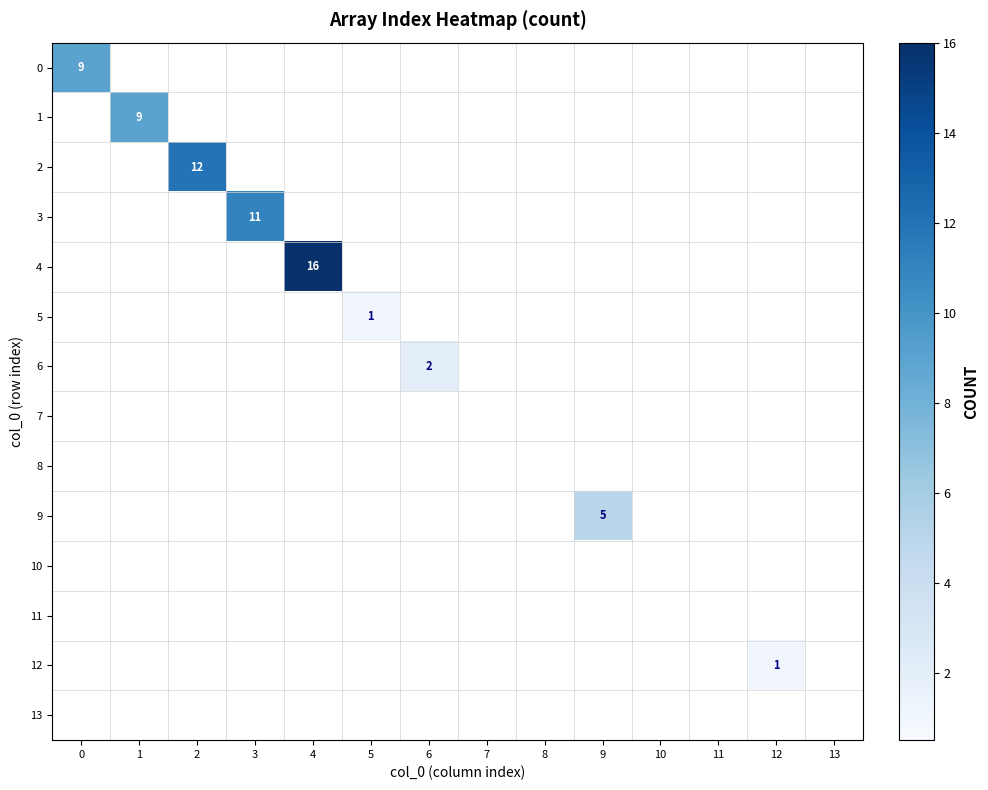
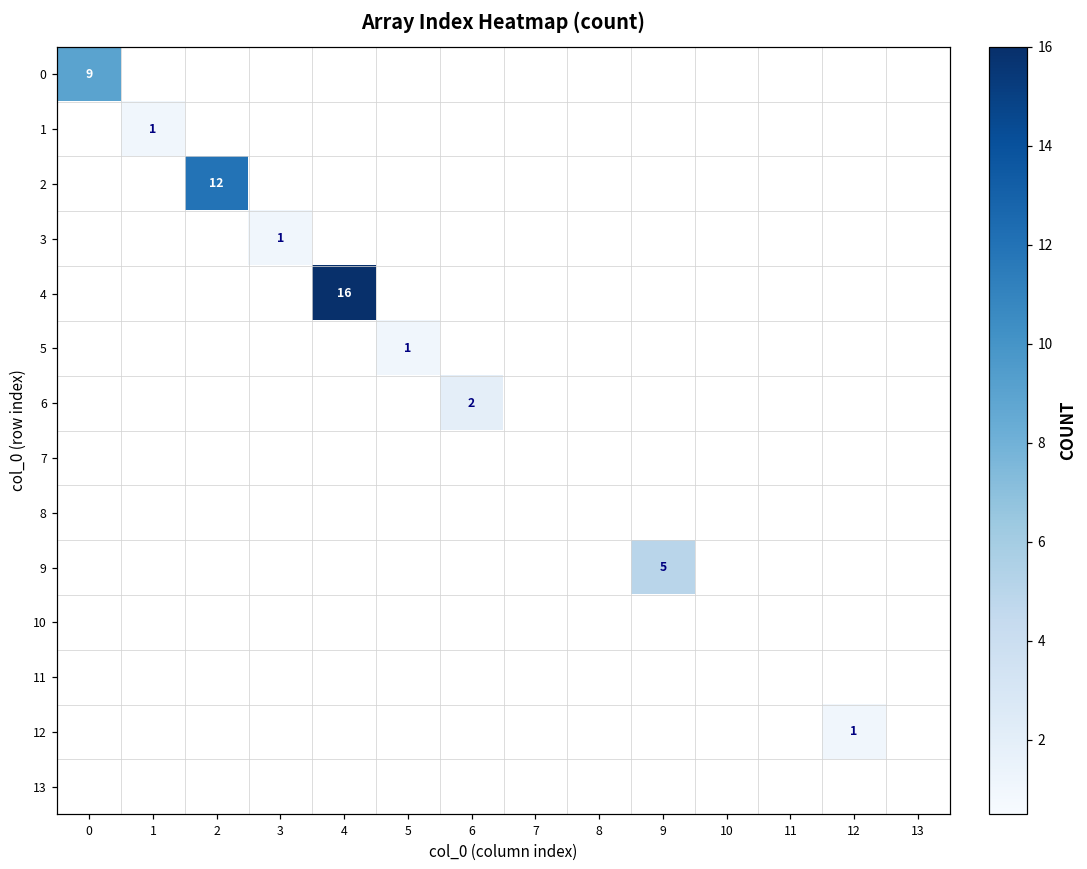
1, 1: 9 -> 1
3, 3: 11 -> 1
